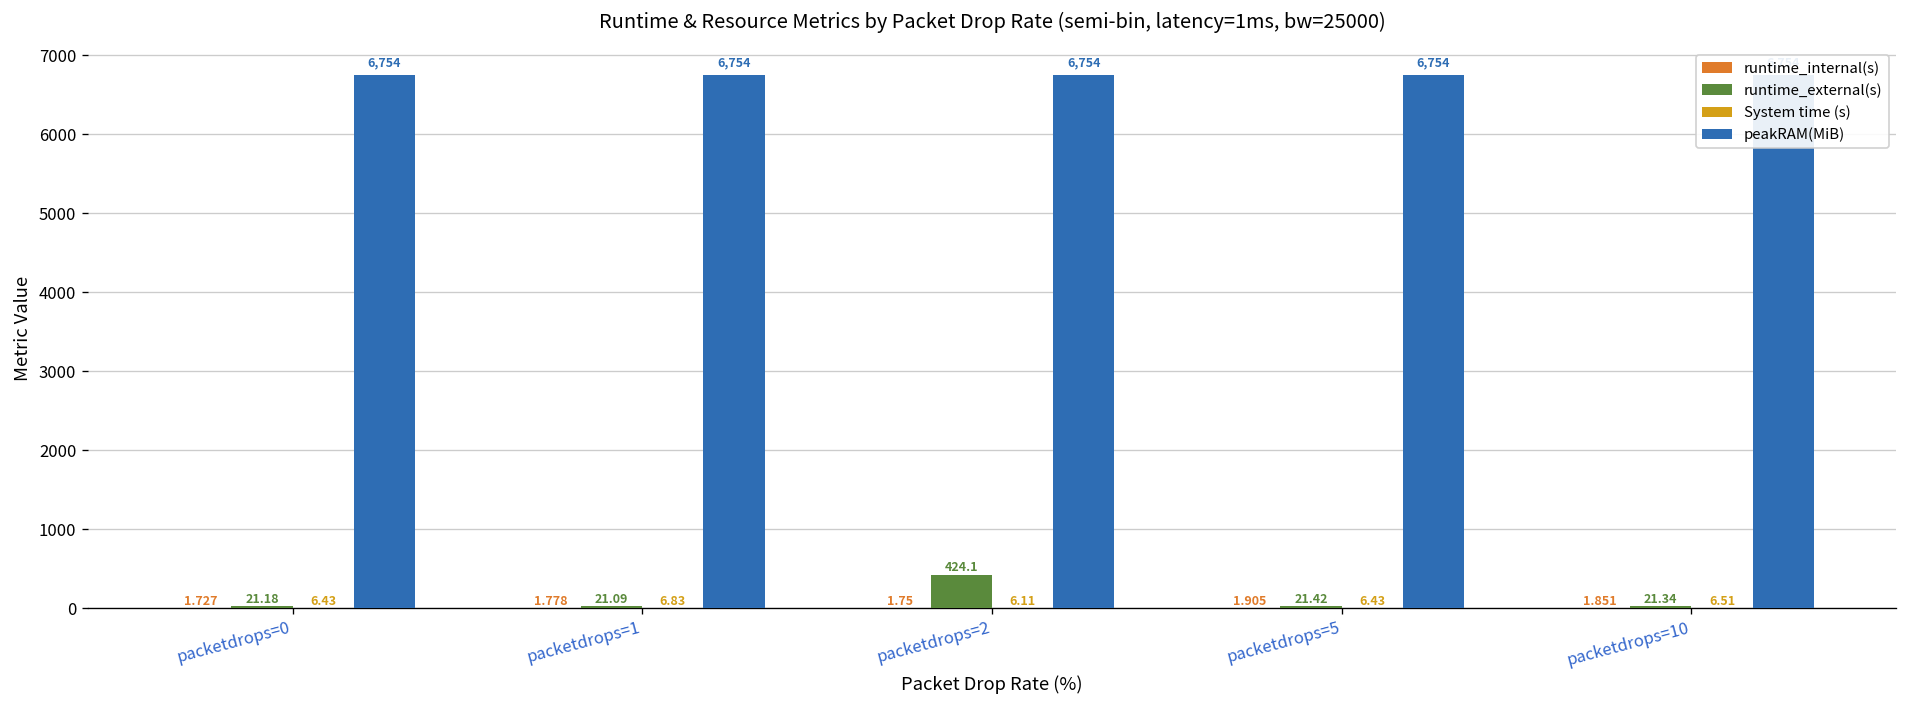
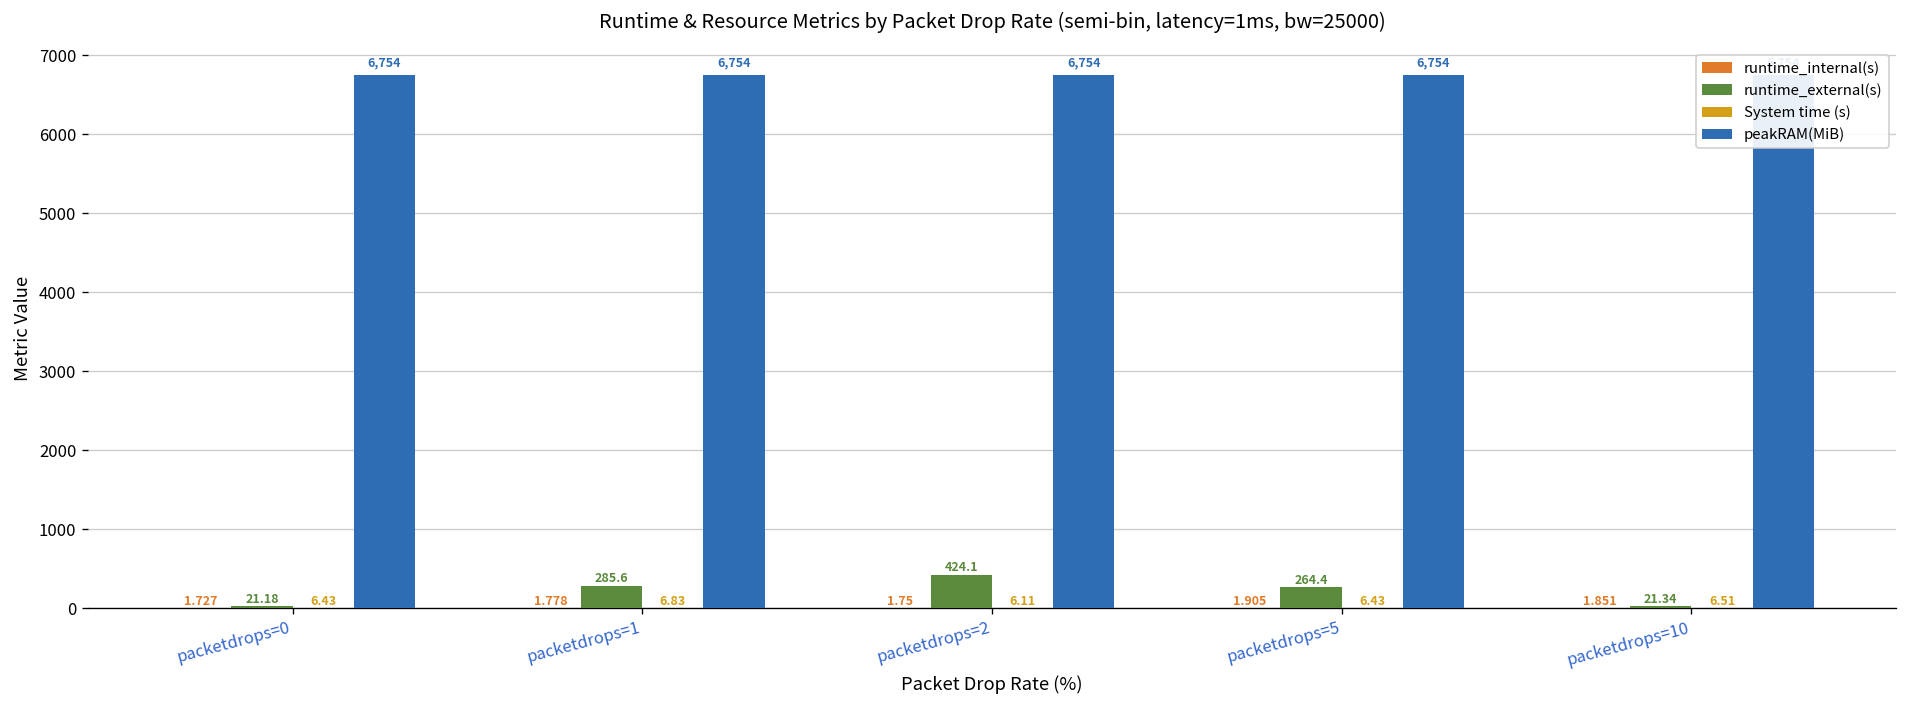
runtime_external(s), packetdrops=1: 21.09 -> 285.6
runtime_external(s), packetdrops=5: 21.42 -> 264.4
